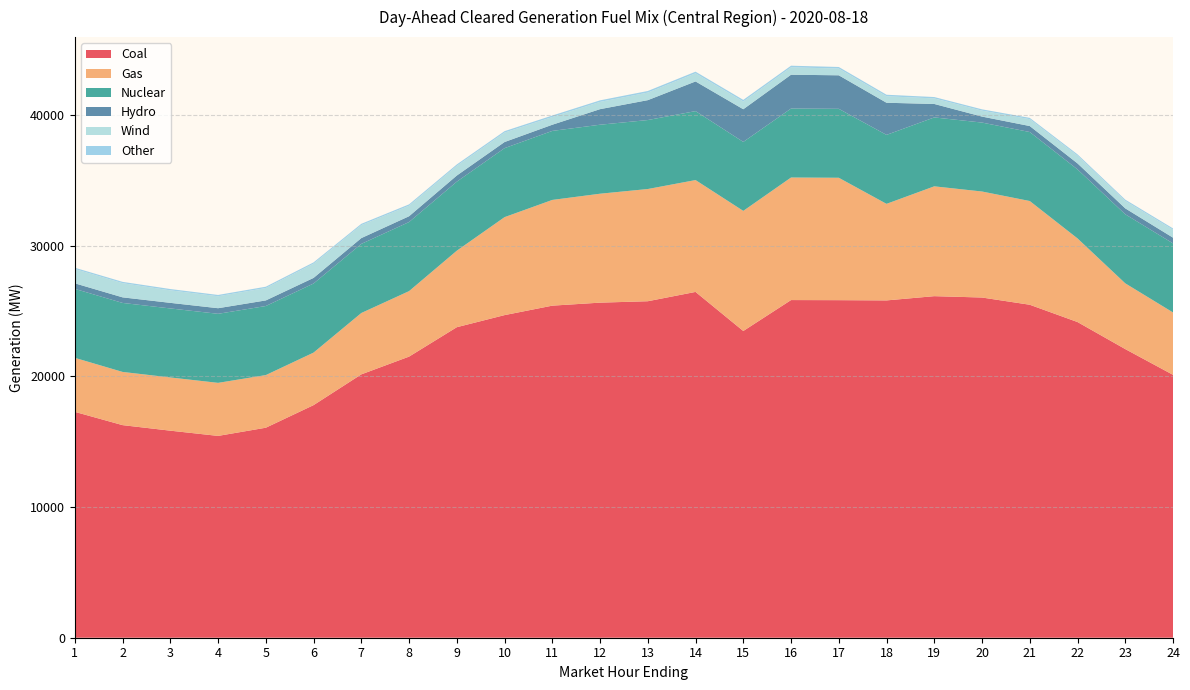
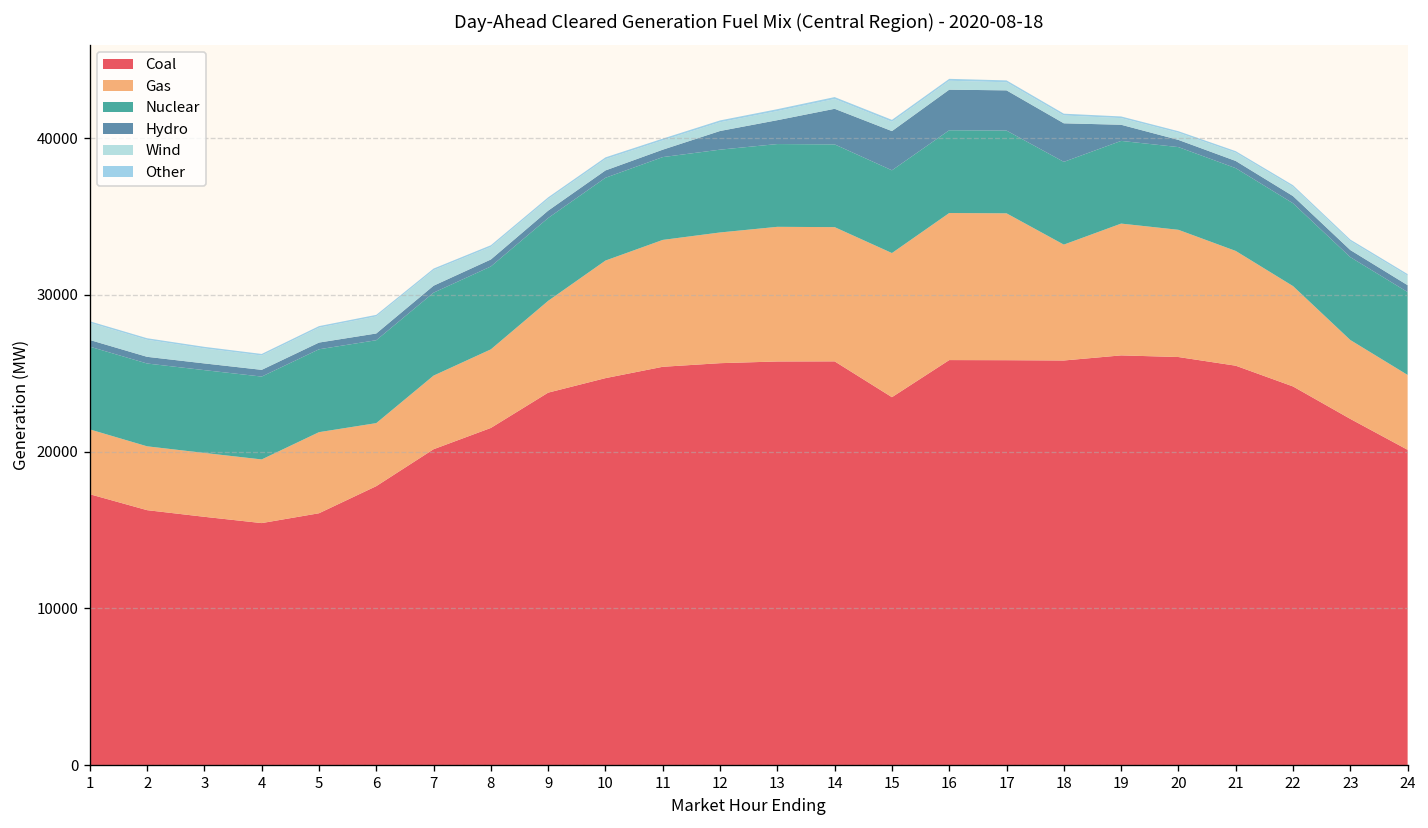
Gas, 5: 4000 -> 5200
Coal, 14: 26500 -> 25800
Gas, 21: 7900 -> 7300
